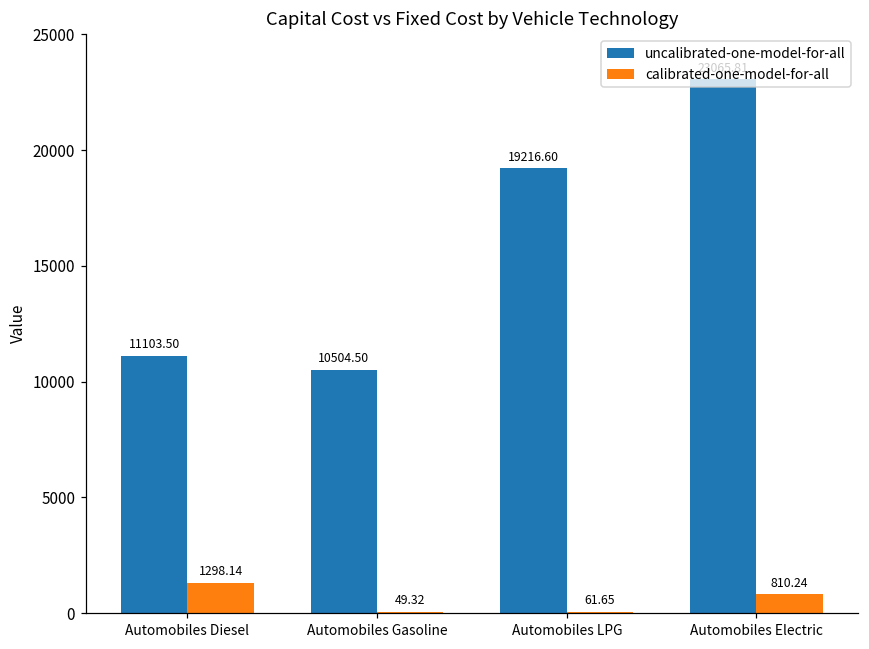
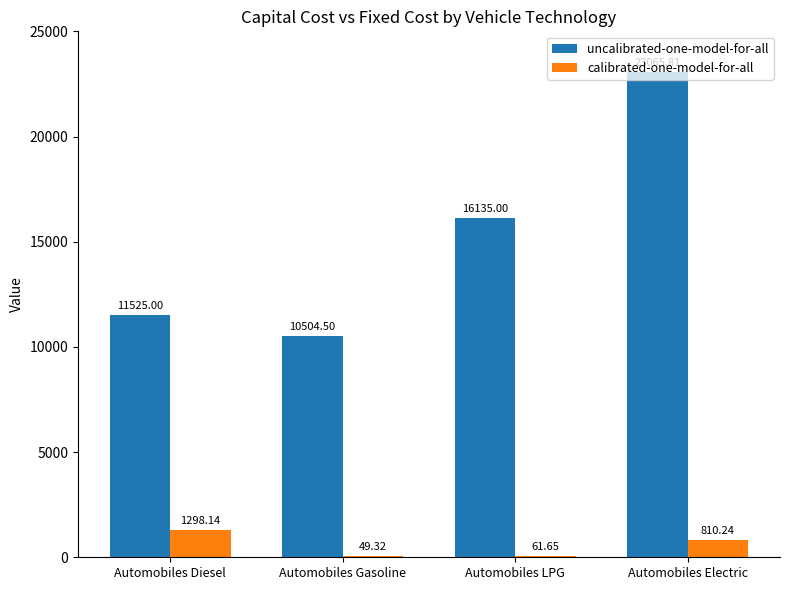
uncalibrated-one-model-for-all, Automobiles Diesel: 11103.50 -> 11525.00
uncalibrated-one-model-for-all, Automobiles LPG: 19216.60 -> 16135.00
